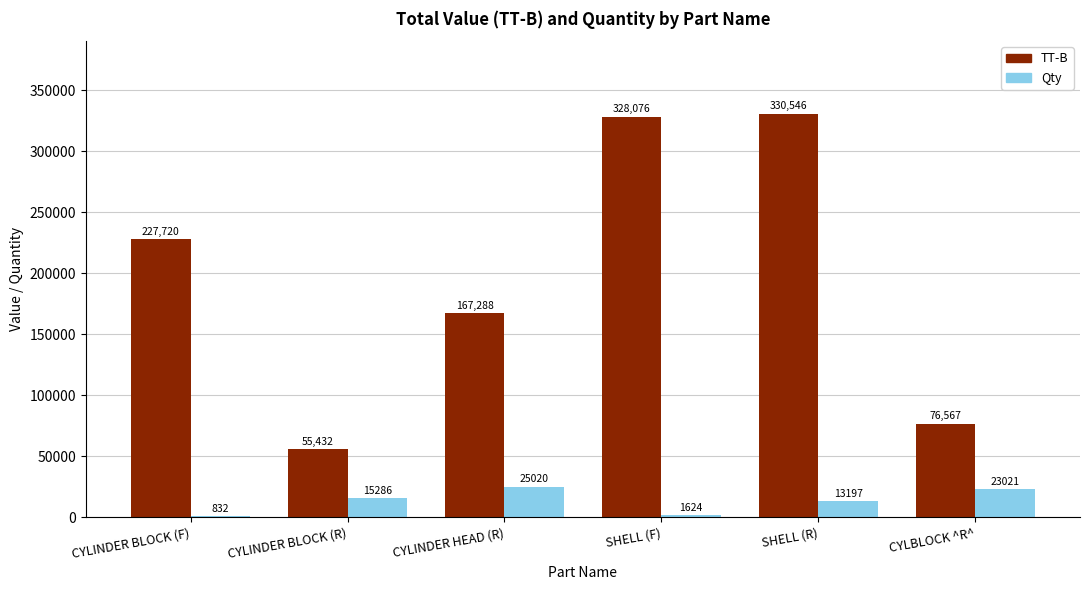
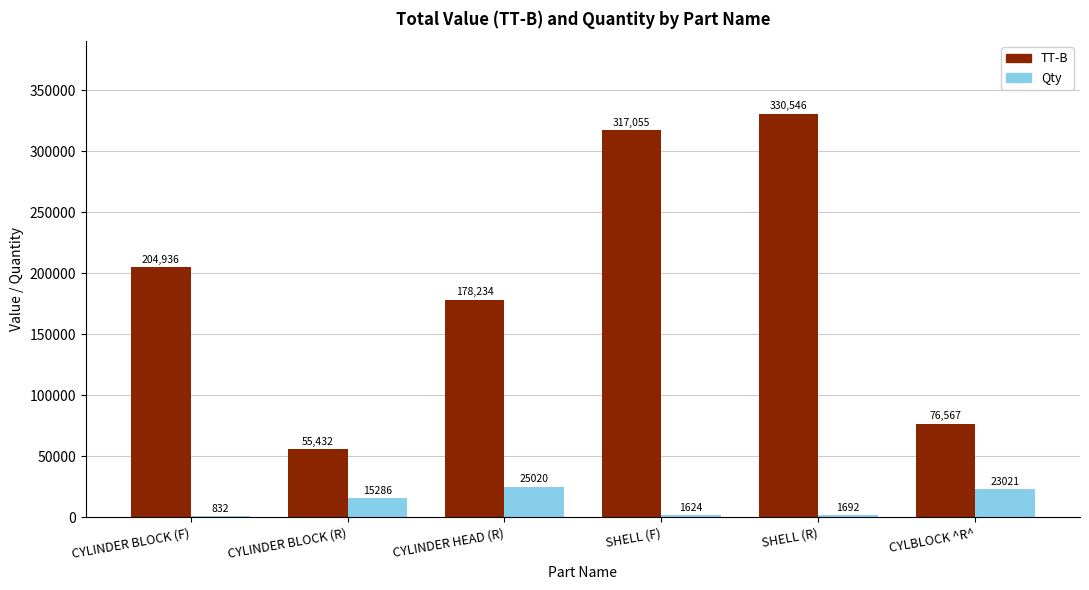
TT-B, CYLINDER BLOCK (F): 227,720 -> 204,936
TT-B, CYLINDER HEAD (R): 167,288 -> 178,234
TT-B, SHELL (F): 328,076 -> 317,055
Qty, SHELL (R): 13197 -> 1692
